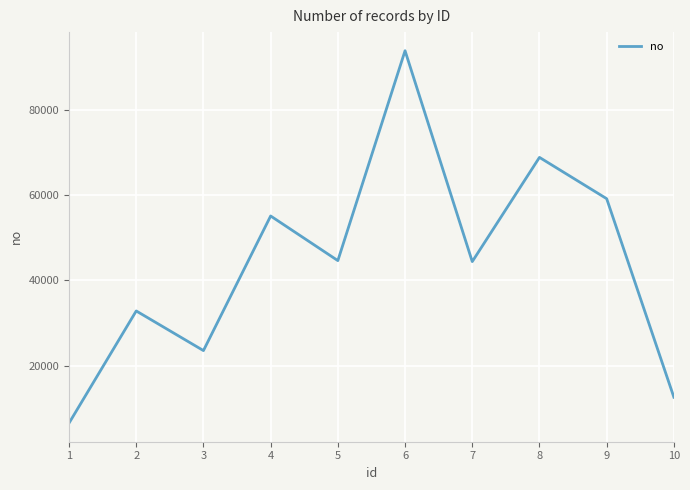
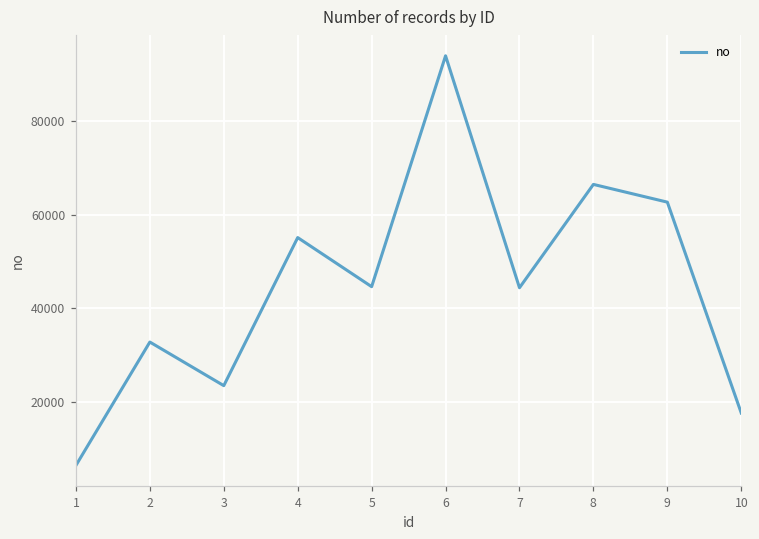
8: 69000 -> 66000
9: 59000 -> 63000
10: 13000 -> 18000
